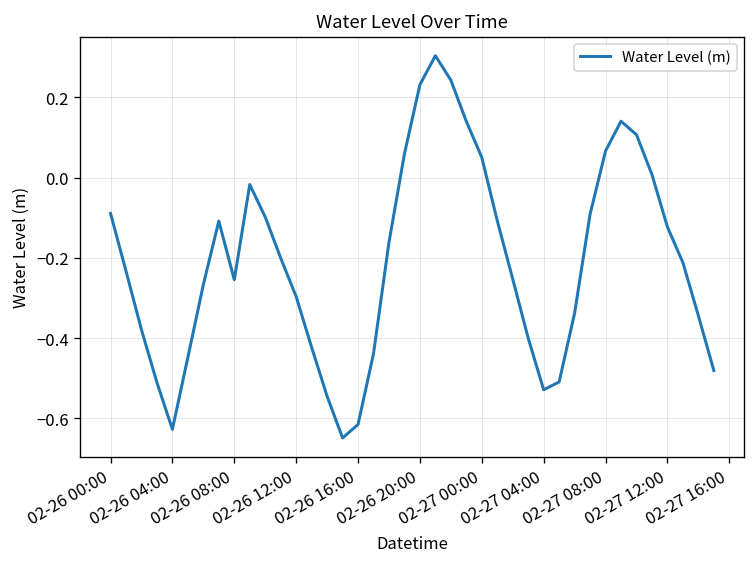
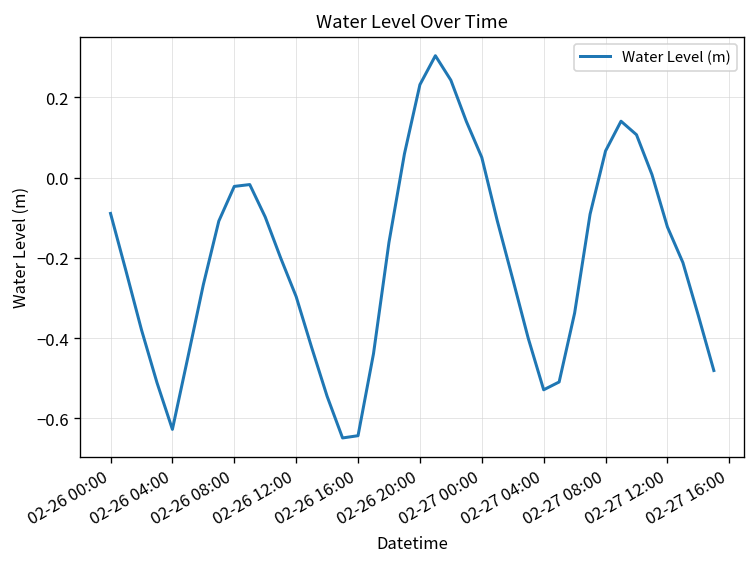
02-26 08:00: -0.25 -> -0.02
02-26 16:00: -0.62 -> -0.64
